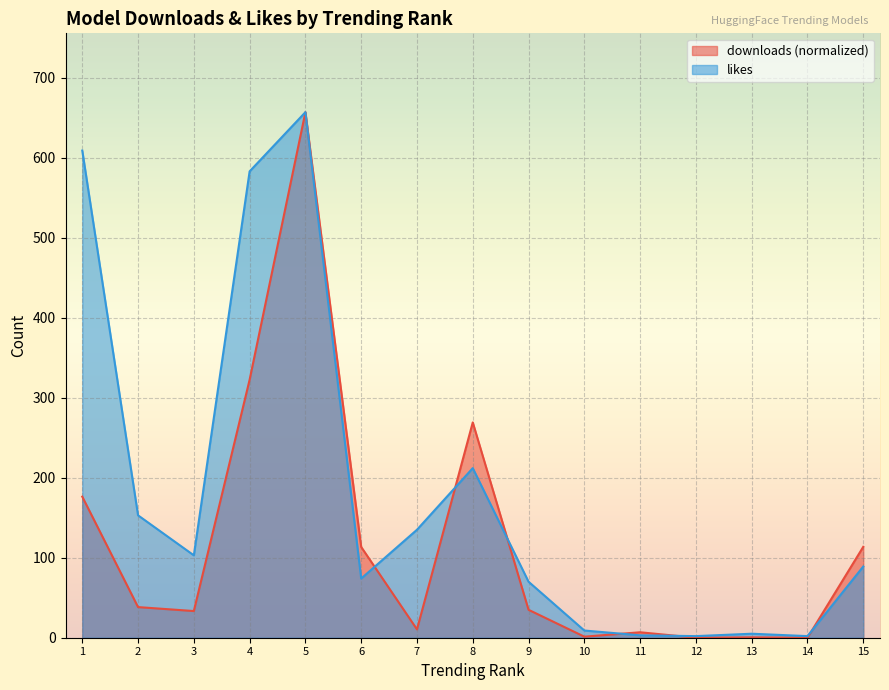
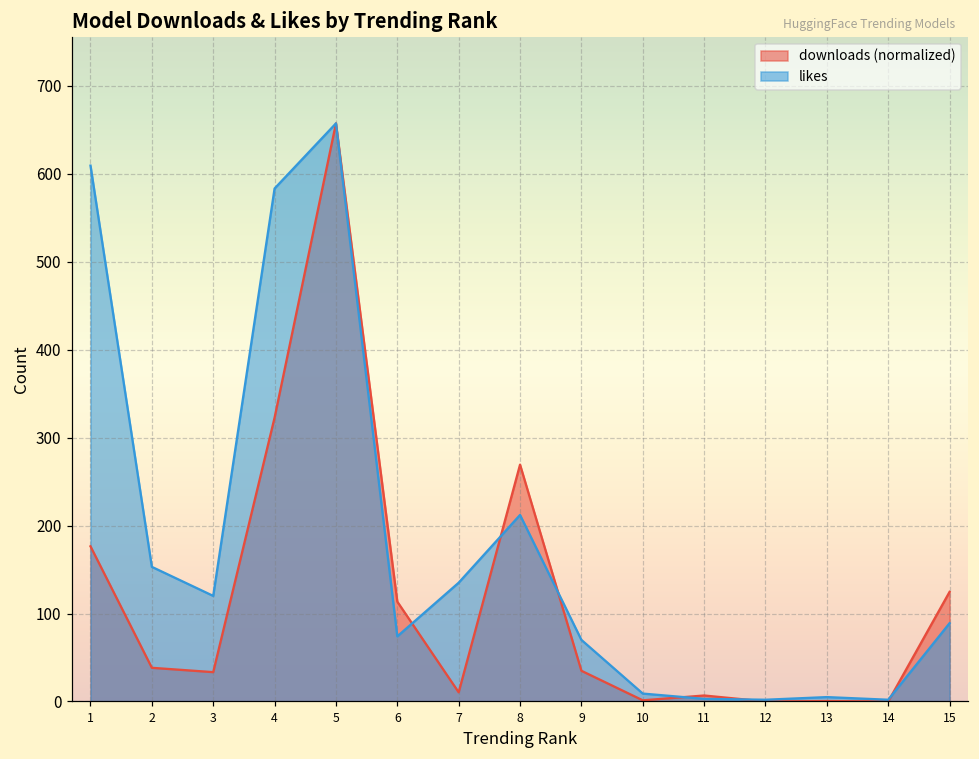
likes, 3: 100 -> 120
downloads (normalized), 15: 110 -> 120
